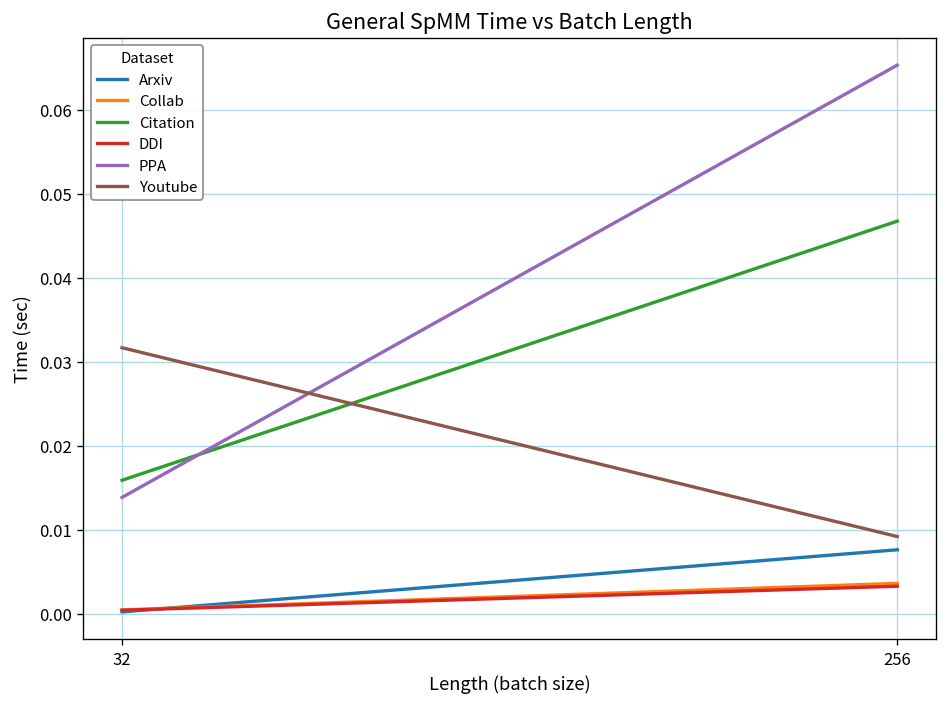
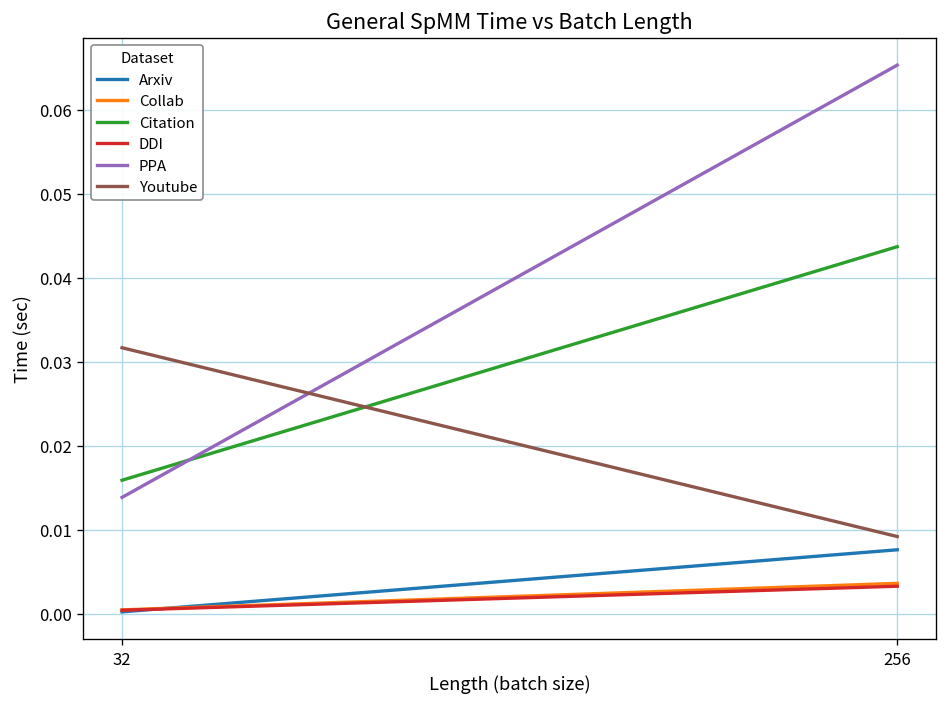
Citation, 256: 0.047 -> 0.044
